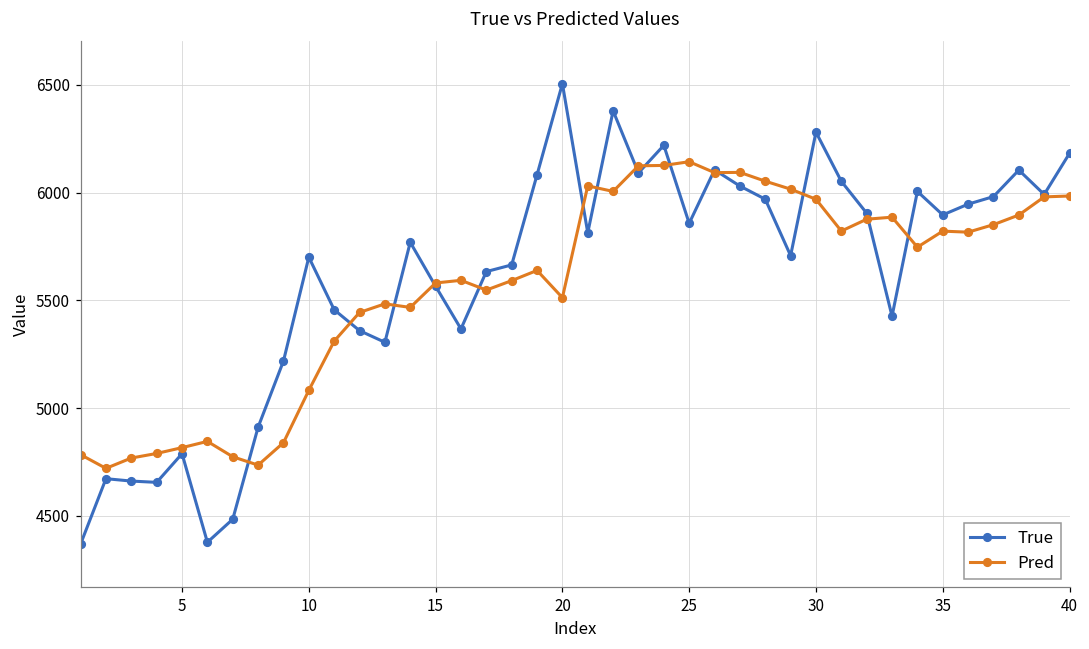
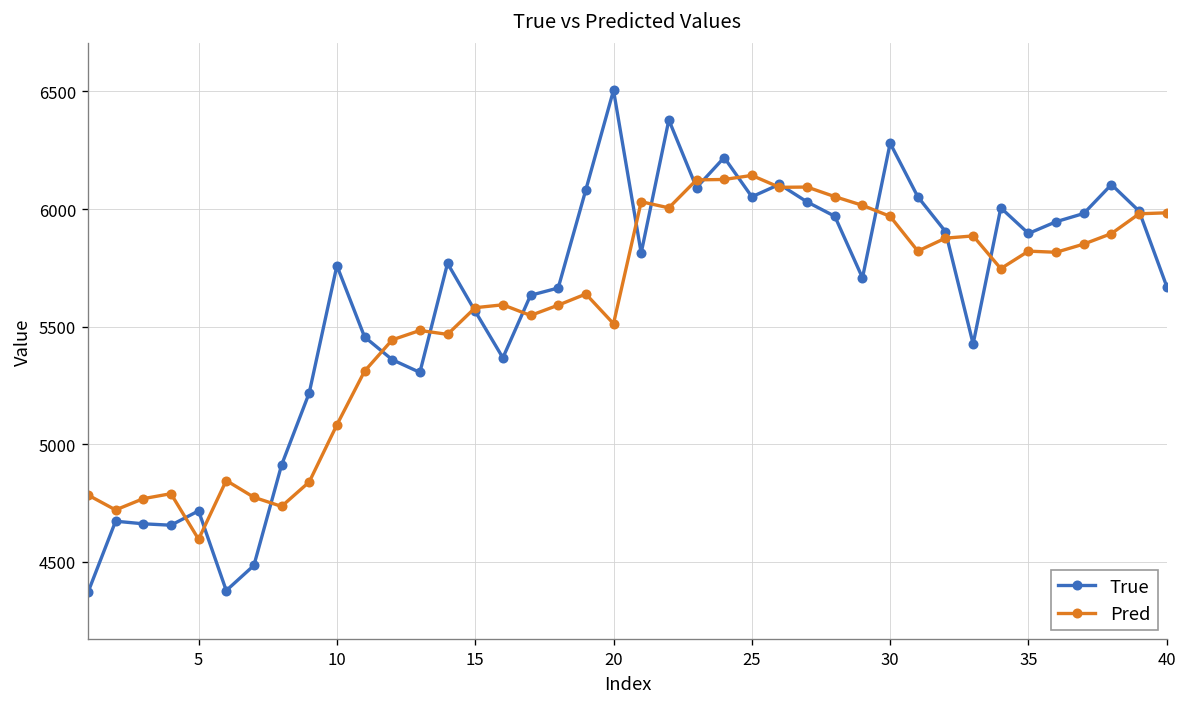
True, 5: 4790 -> 4720
Pred, 5: 4820 -> 4600
True, 10: 5700 -> 5760
True, 25: 5860 -> 6050
True, 40: 6180 -> 5670
